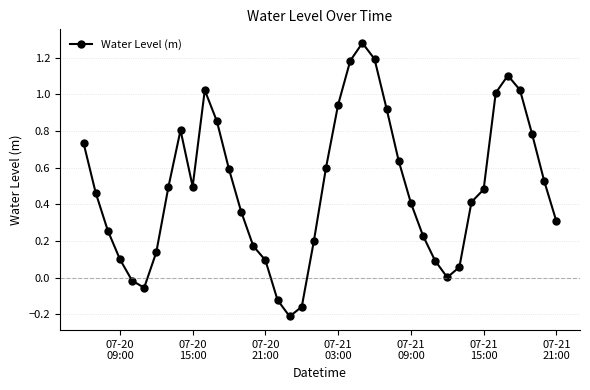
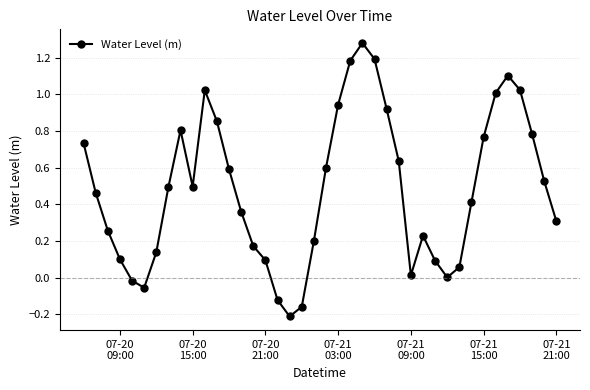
07-21 09:00: 0.41 -> 0.01
07-21 15:00: 0.48 -> 0.77
